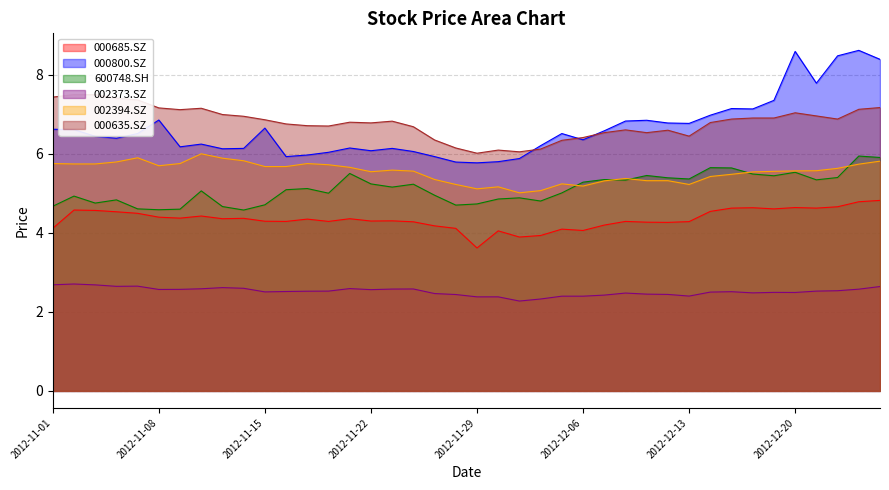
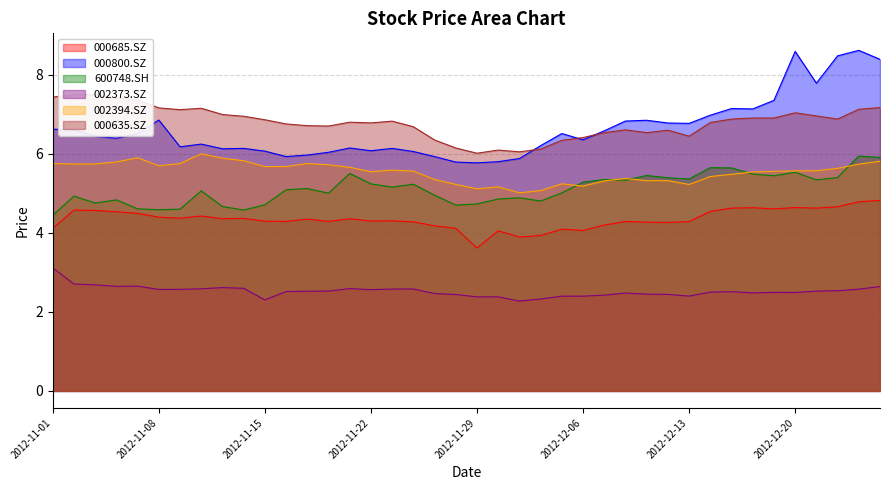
600748.SH, 2012-11-01: 4.7 -> 4.4
002373.SZ, 2012-11-01: 2.7 -> 3.1
000800.SZ, 2012-11-15: 6.6 -> 6.1
002373.SZ, 2012-11-15: 2.5 -> 2.3
